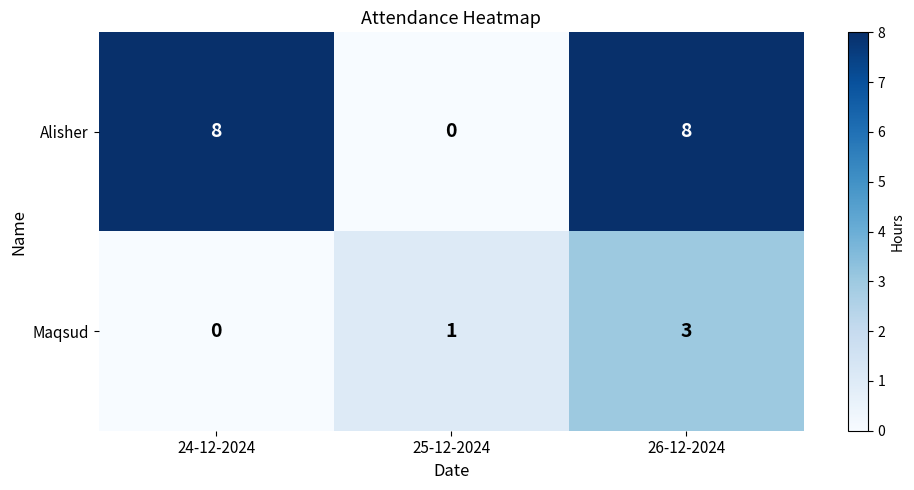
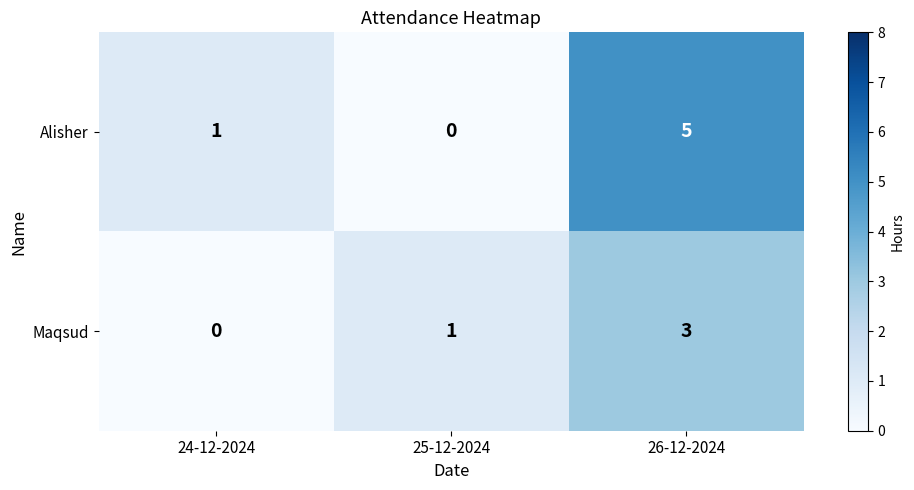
Alisher, 24-12-2024: 8 -> 1
Alisher, 26-12-2024: 8 -> 5
